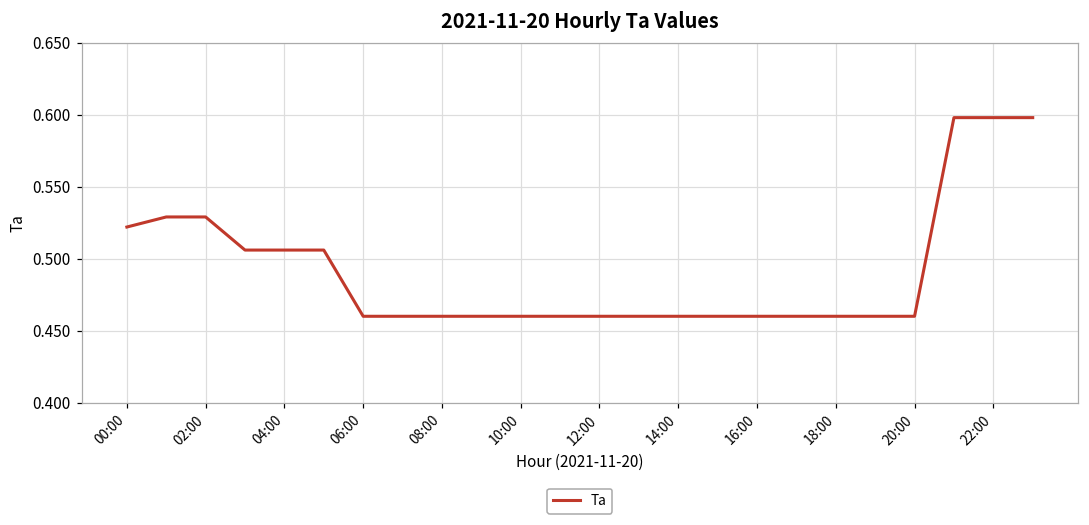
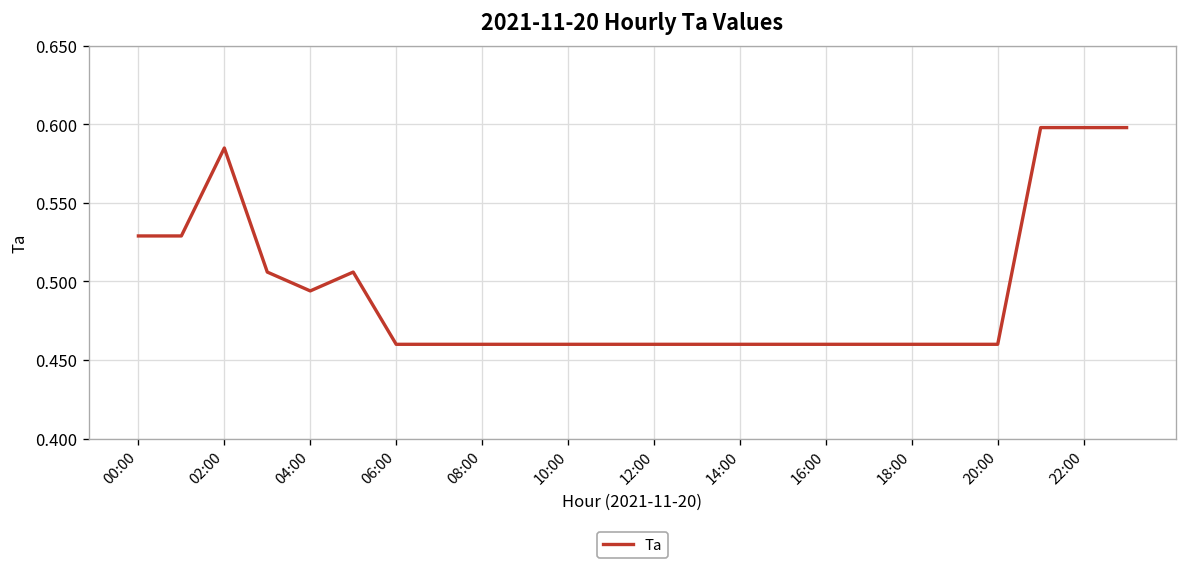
00:00: 0.522 -> 0.529
02:00: 0.529 -> 0.585
04:00: 0.506 -> 0.494
